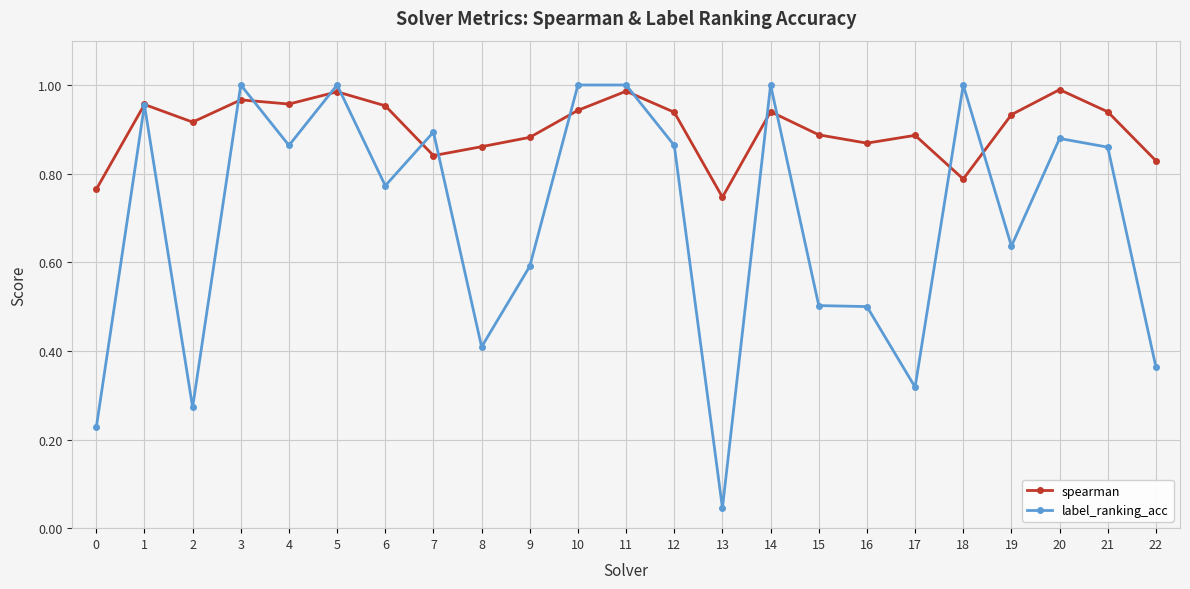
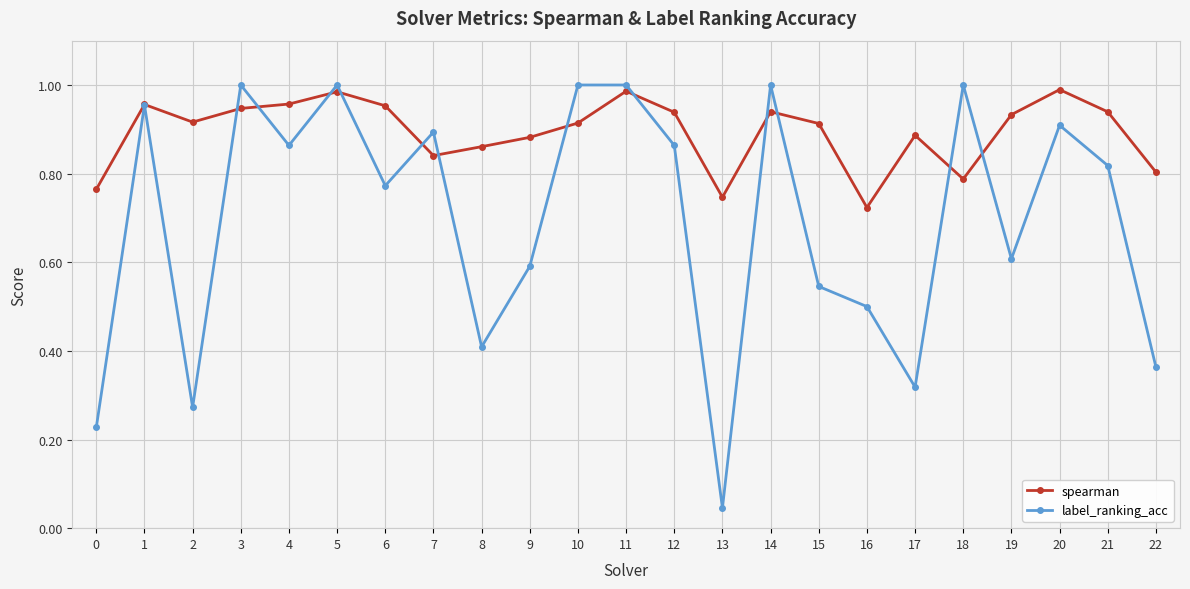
spearman, 3: 0.97 -> 0.95
spearman, 10: 0.94 -> 0.91
spearman, 15: 0.89 -> 0.91
label_ranking_acc, 15: 0.50 -> 0.55
spearman, 16: 0.87 -> 0.72
label_ranking_acc, 19: 0.64 -> 0.61
label_ranking_acc, 20: 0.88 -> 0.91
label_ranking_acc, 21: 0.86 -> 0.82
spearman, 22: 0.83 -> 0.80
